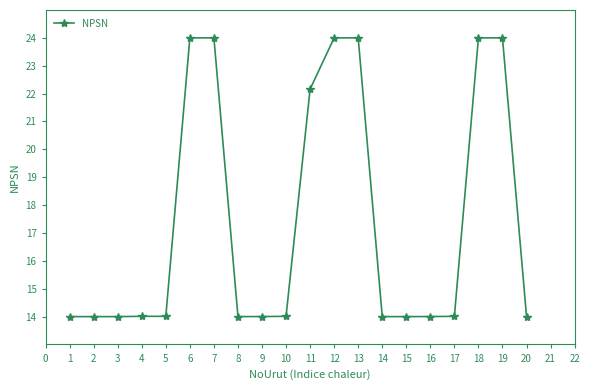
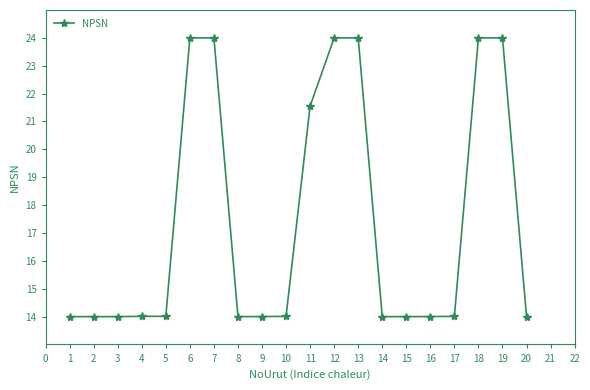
11: 22.2 -> 21.6
